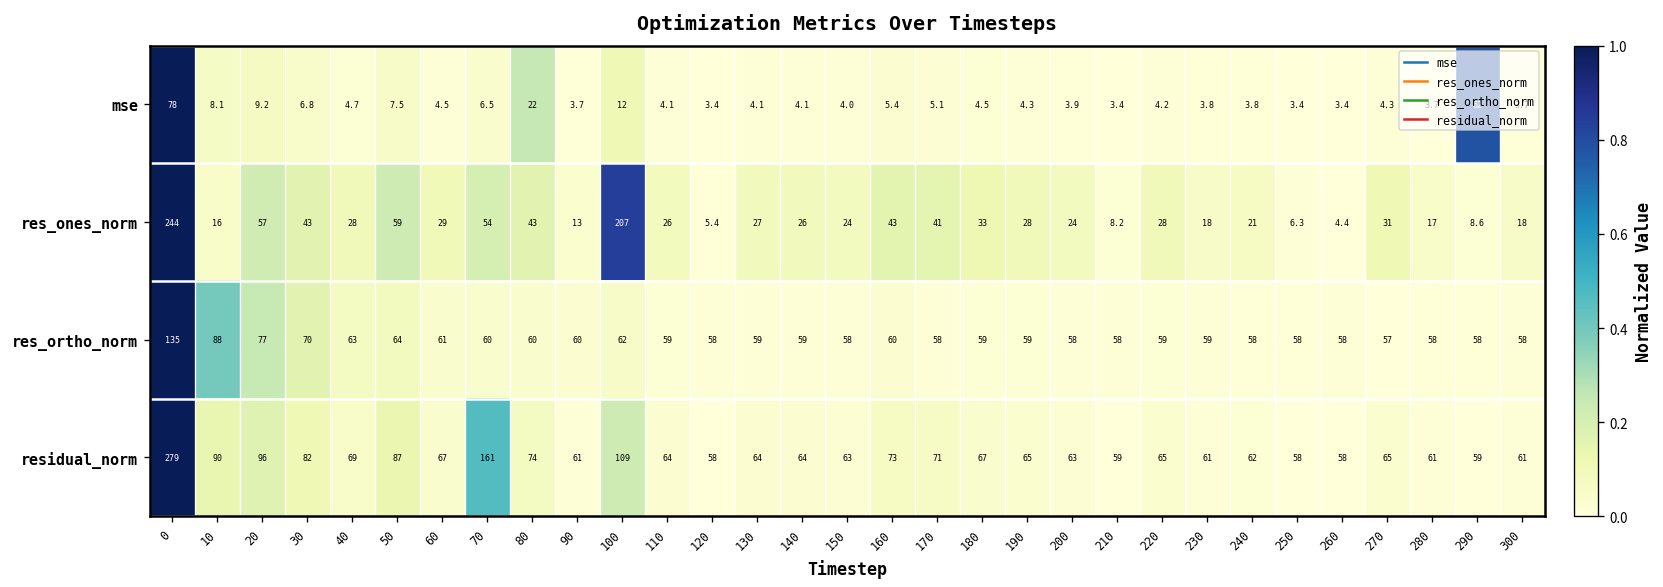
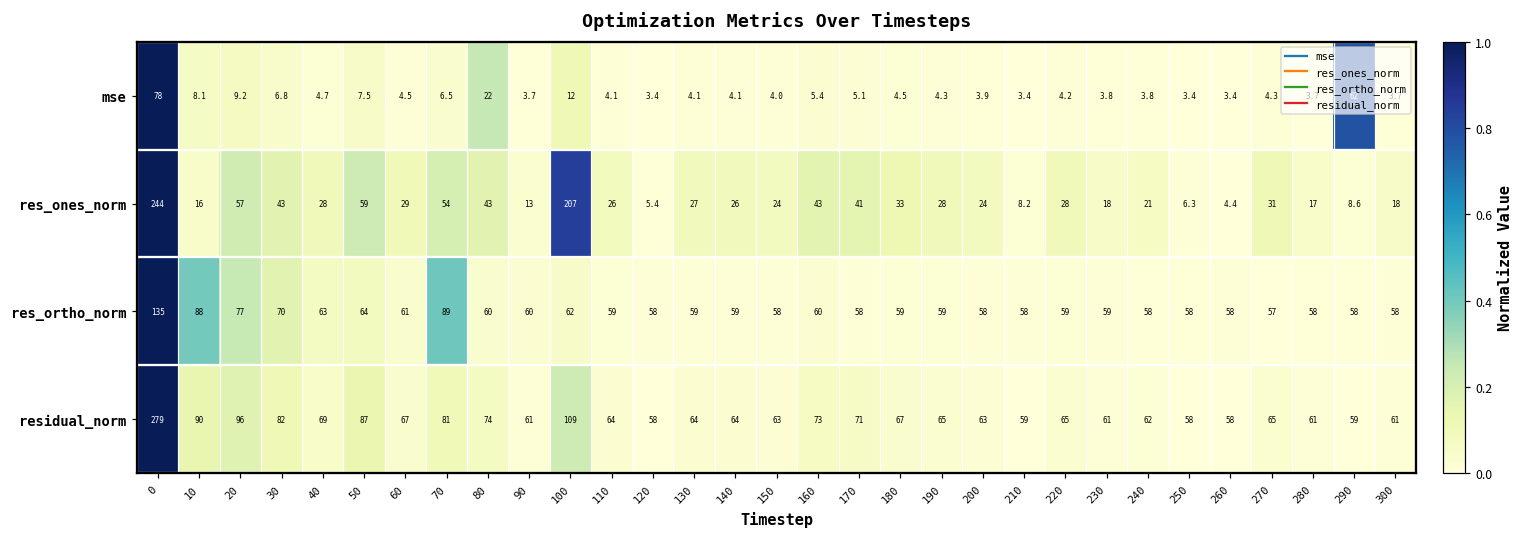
res_ortho_norm, 70: 60 -> 89
residual_norm, 70: 161 -> 81
